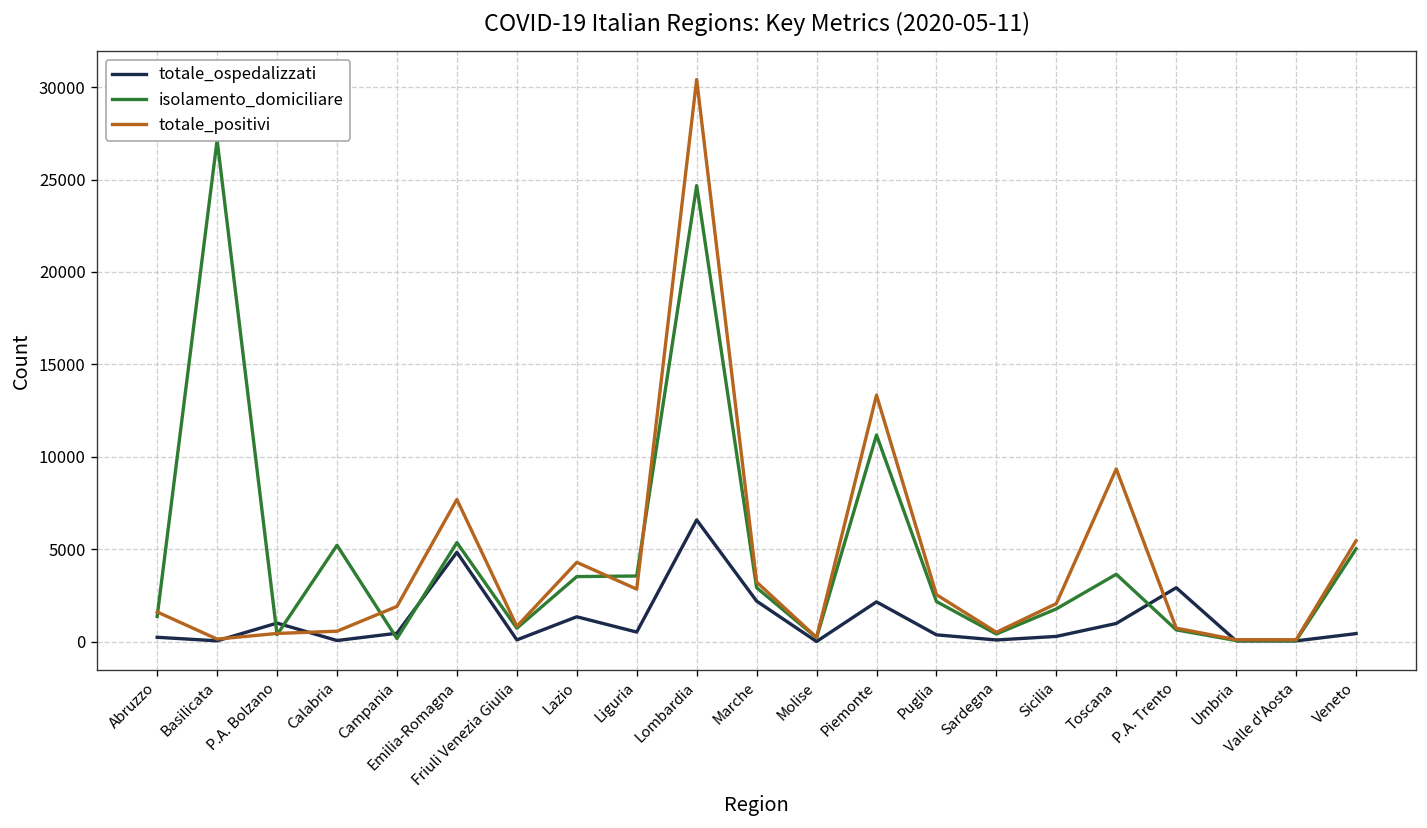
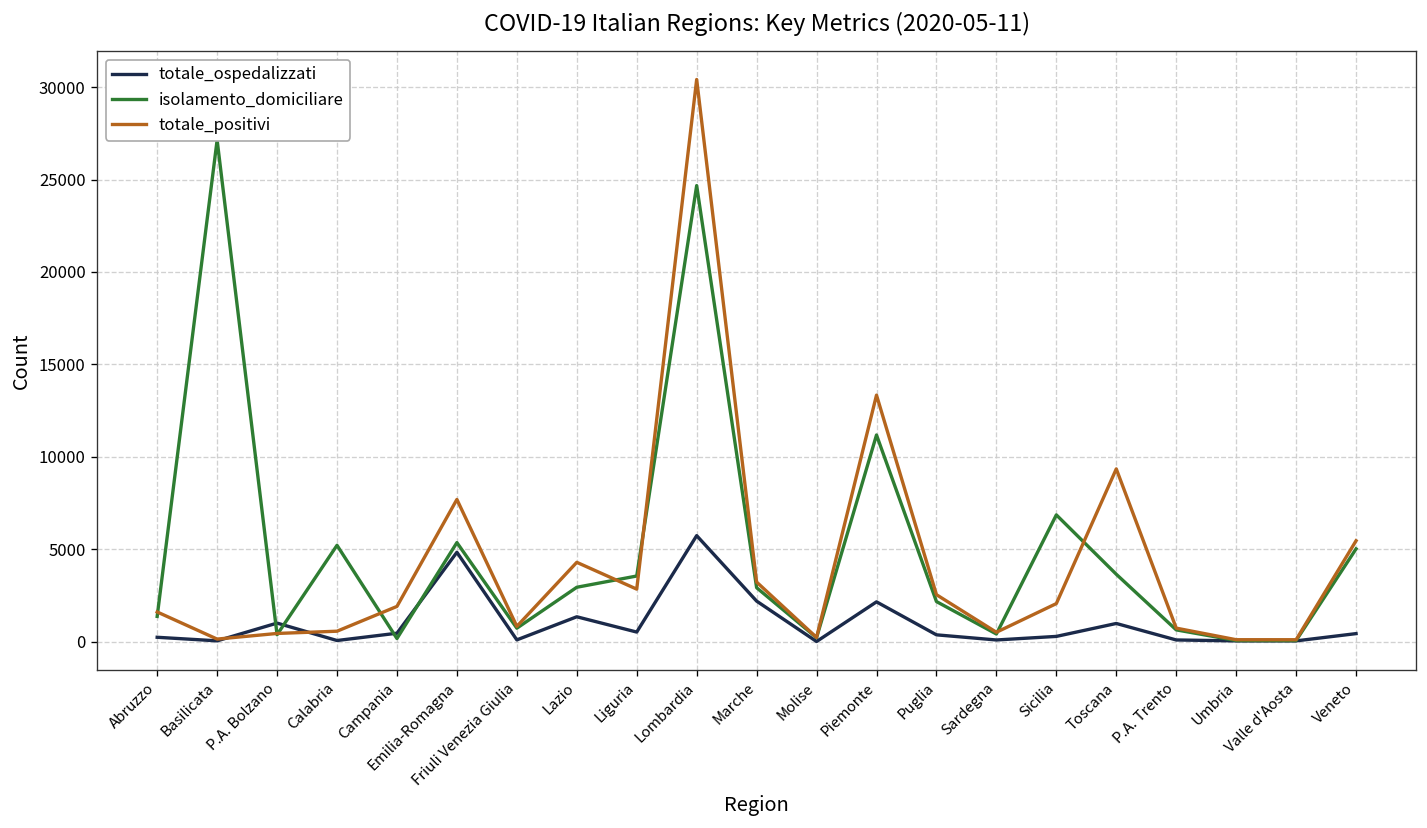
isolamento_domiciliare, Lazio: 3500 -> 2900
totale_ospedalizzati, Lombardia: 6600 -> 5700
isolamento_domiciliare, Sicilia: 1800 -> 6900
totale_ospedalizzati, P.A. Trento: 2900 -> 100
